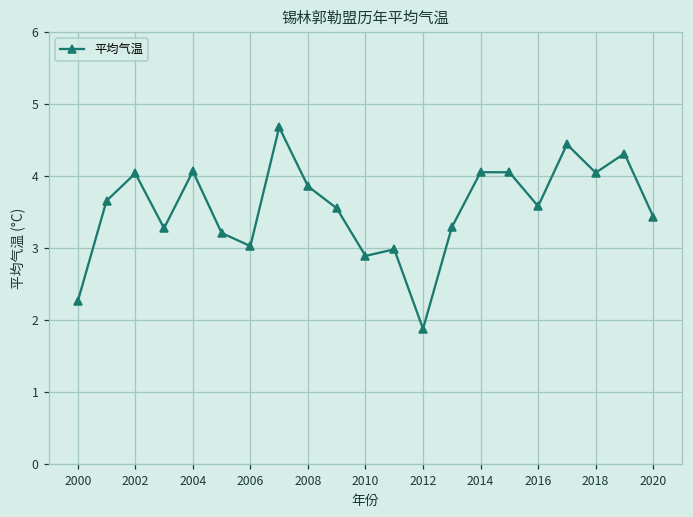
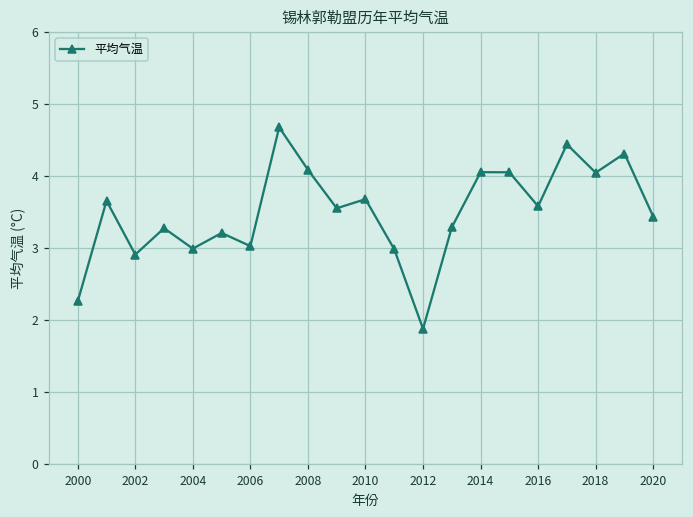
2002: 4.0 -> 2.9
2004: 4.1 -> 3.0
2008: 3.9 -> 4.1
2010: 2.9 -> 3.7
